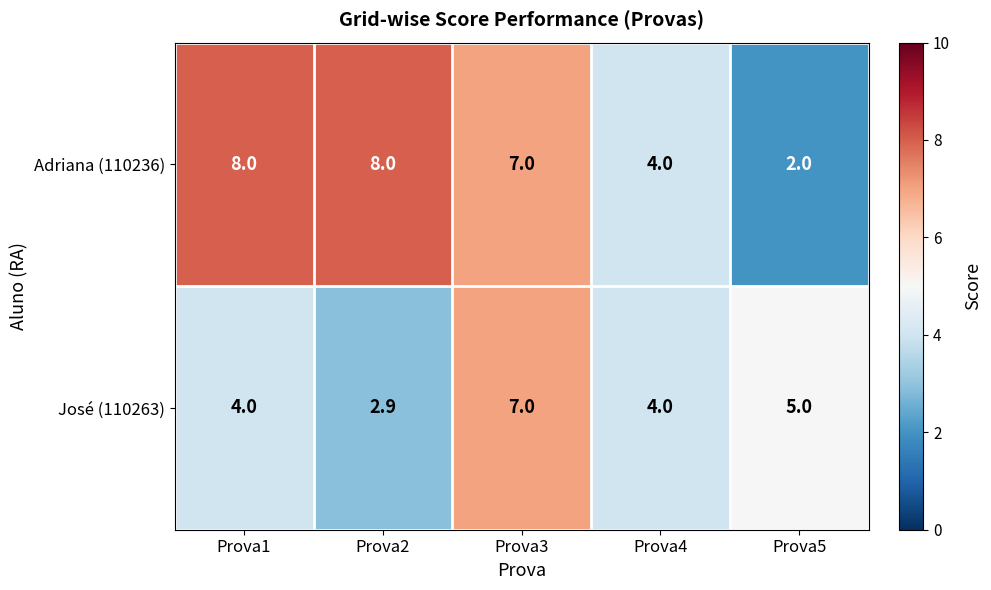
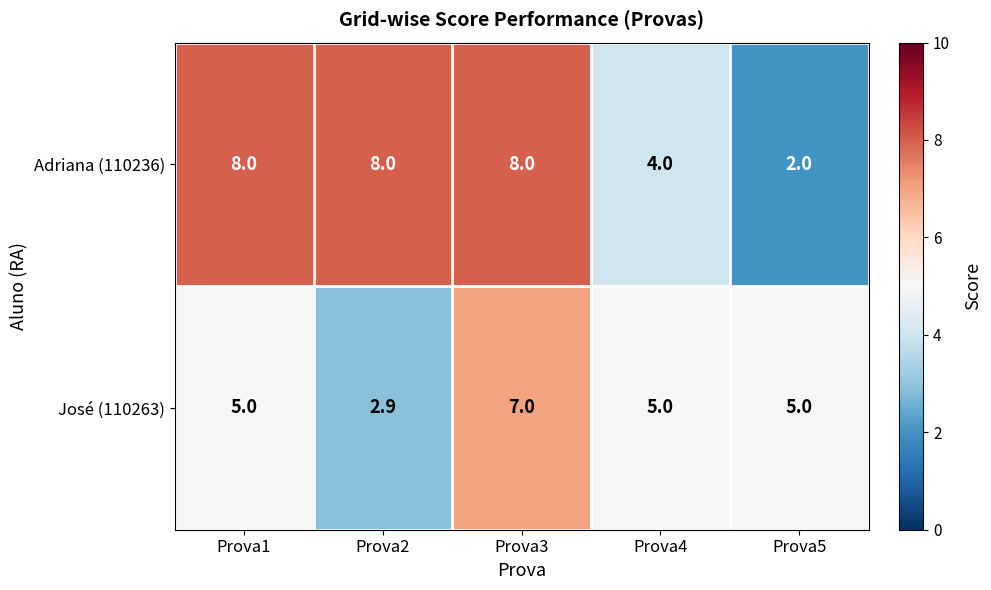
Adriana (110236), Prova3: 7.0 -> 8.0
José (110263), Prova1: 4.0 -> 5.0
José (110263), Prova4: 4.0 -> 5.0
